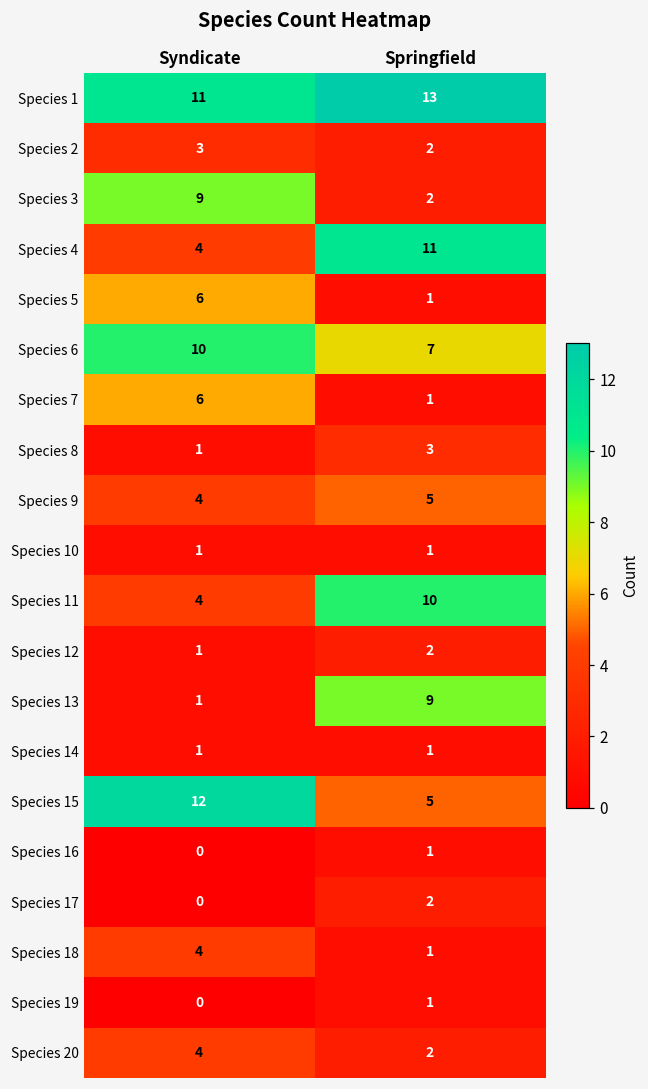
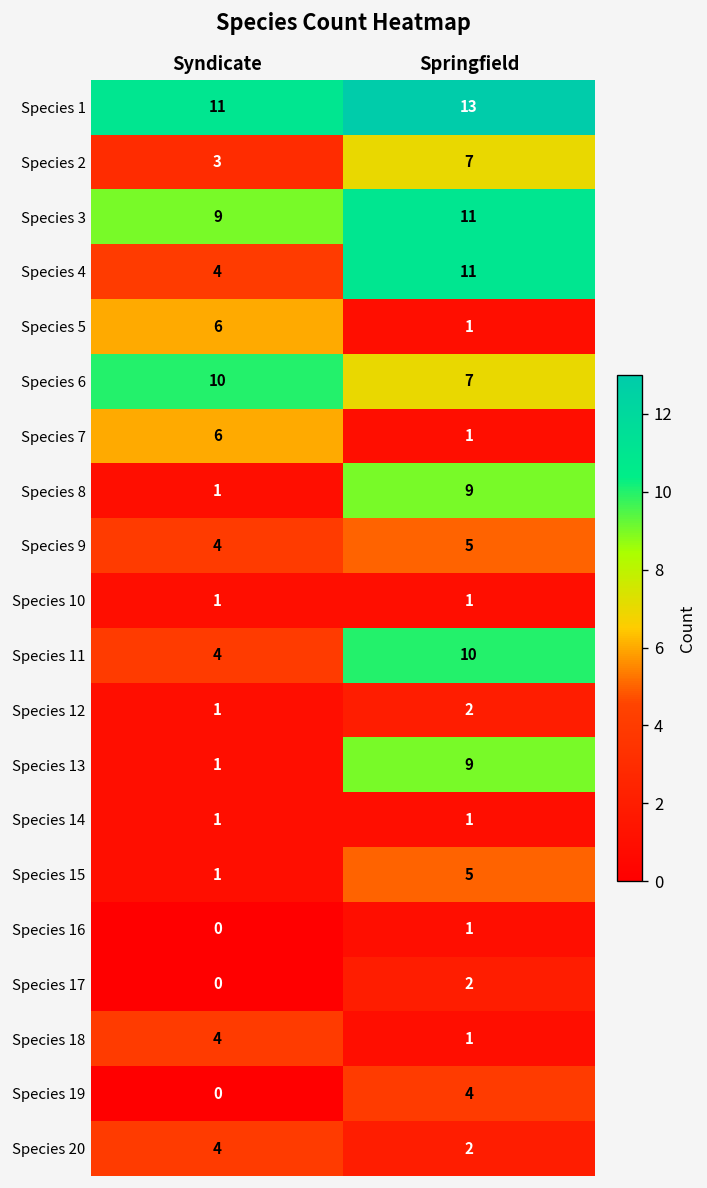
Species 2, Springfield: 2 -> 7
Species 3, Springfield: 2 -> 11
Species 8, Springfield: 3 -> 9
Species 15, Syndicate: 12 -> 1
Species 19, Springfield: 1 -> 4
